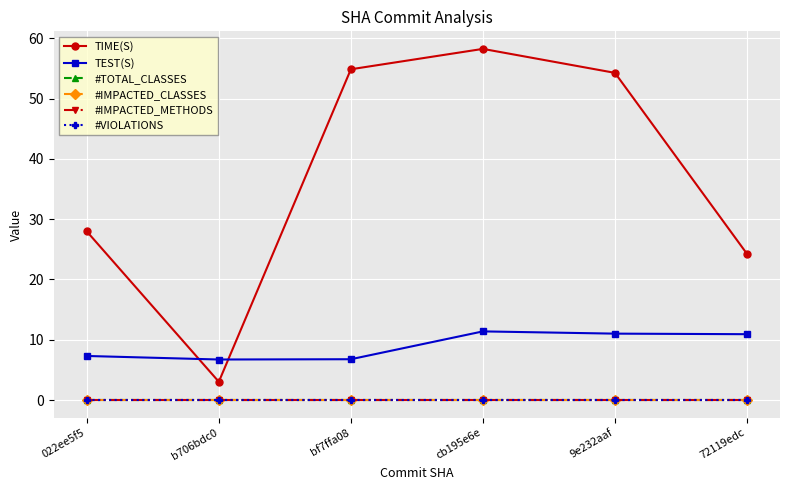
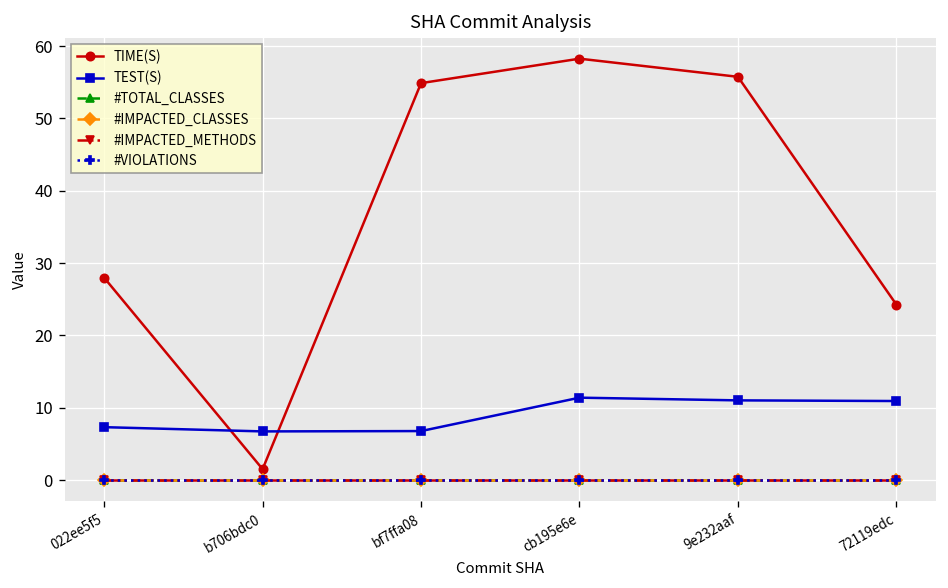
TIME(S), b706bdc0: 3 -> 2
TIME(S), 9e232aaf: 54 -> 56
